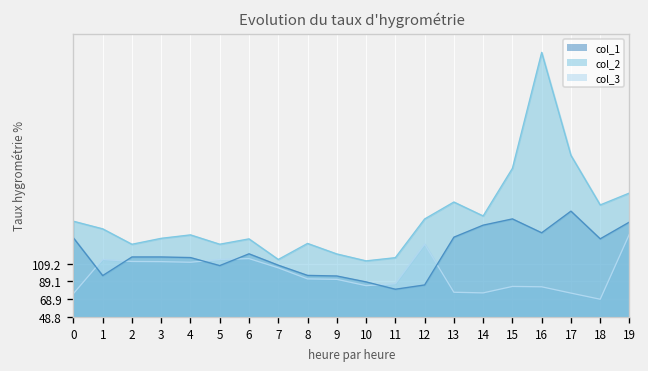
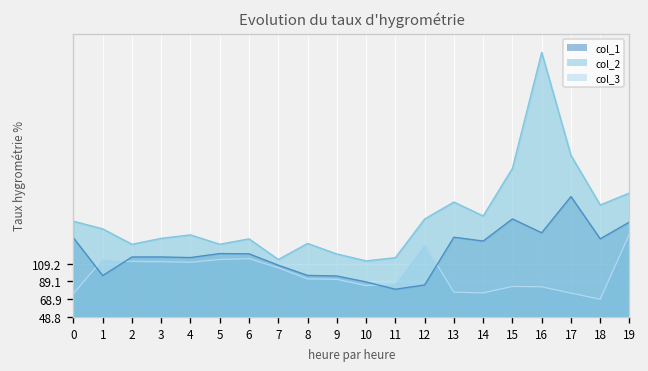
col_1, 5: 110 -> 120
col_1, 14: 150 -> 130
col_1, 17: 170 -> 190
